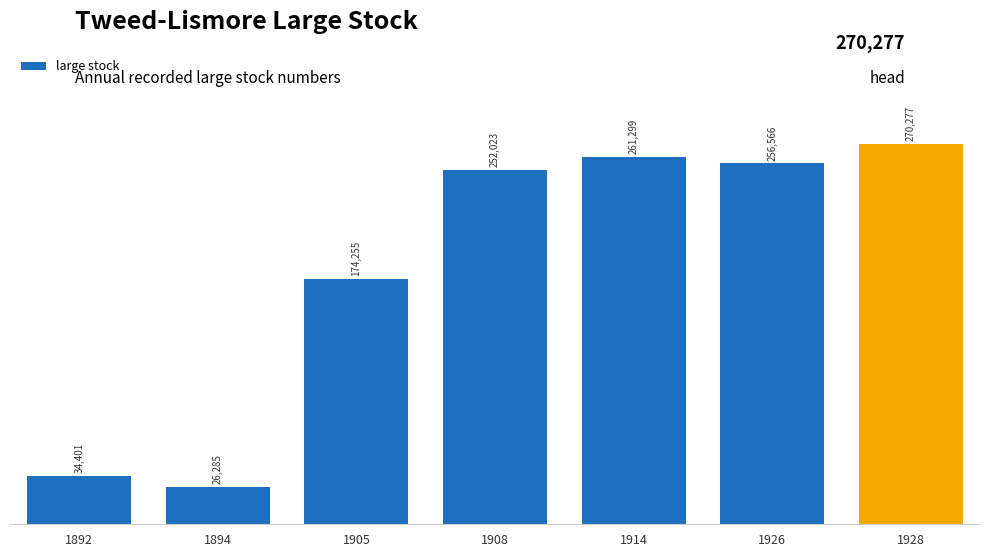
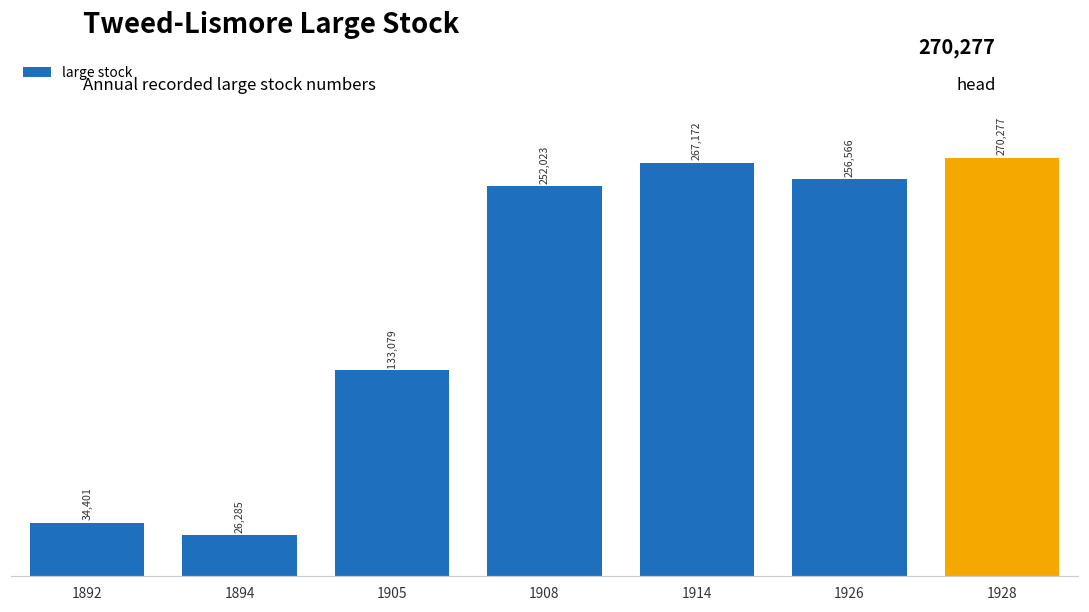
1905: 174,255 -> 133,079
1914: 261,299 -> 267,172
